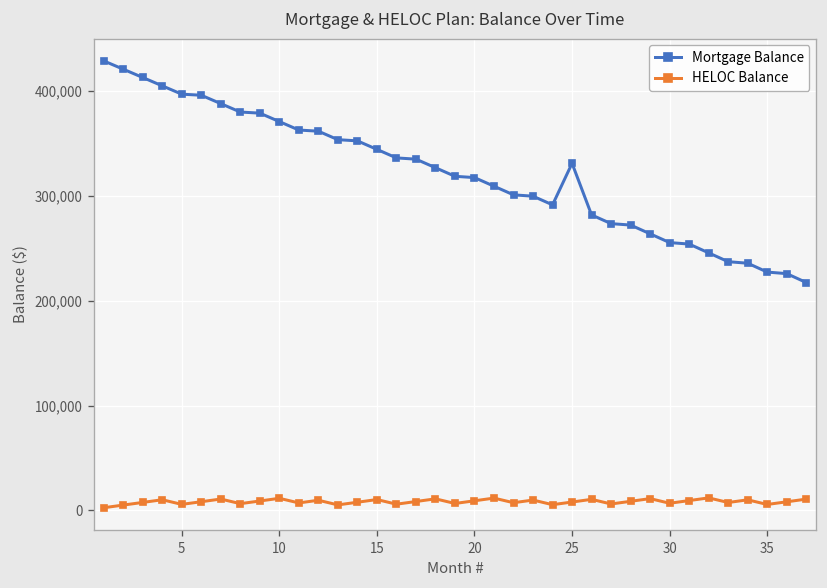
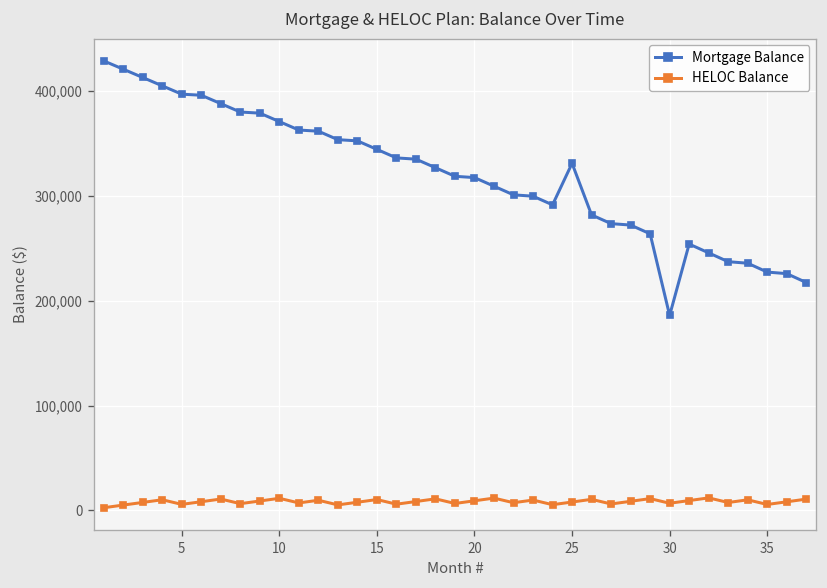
Mortgage Balance, 30: 260,000 -> 190,000
